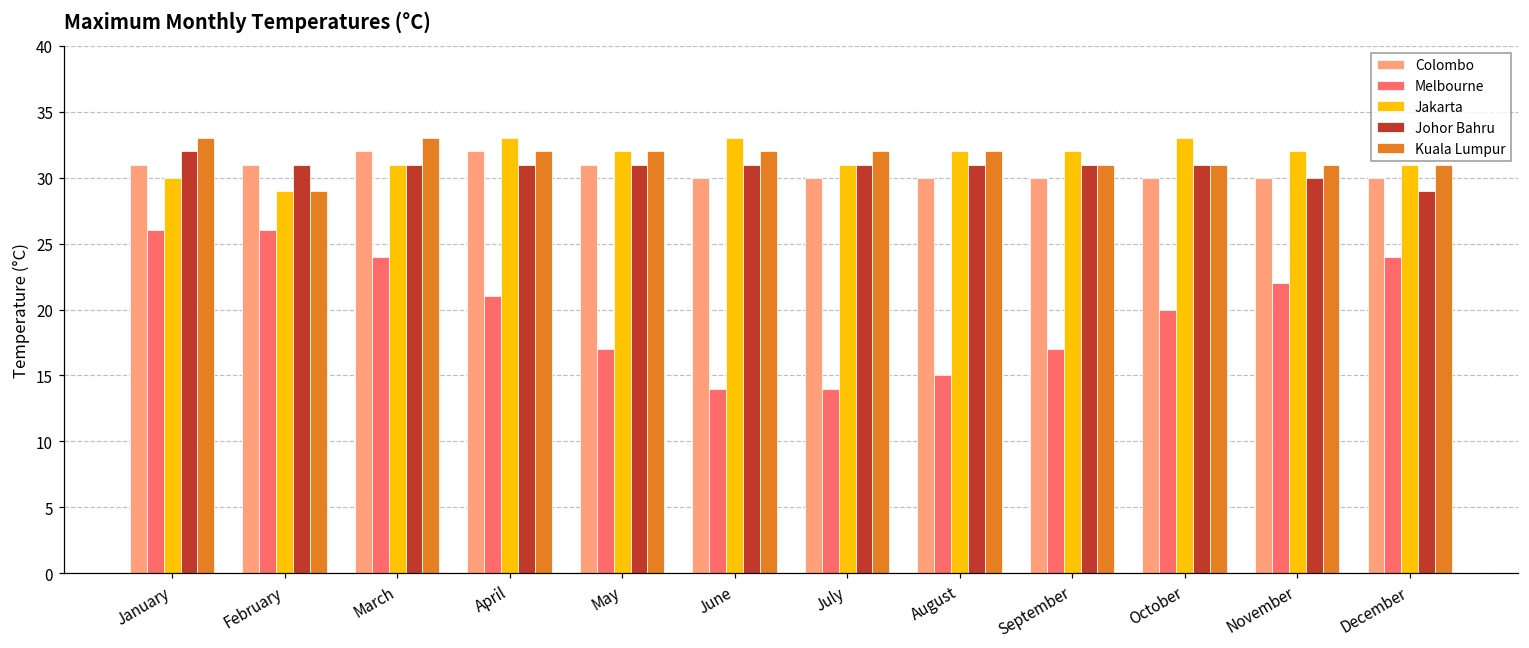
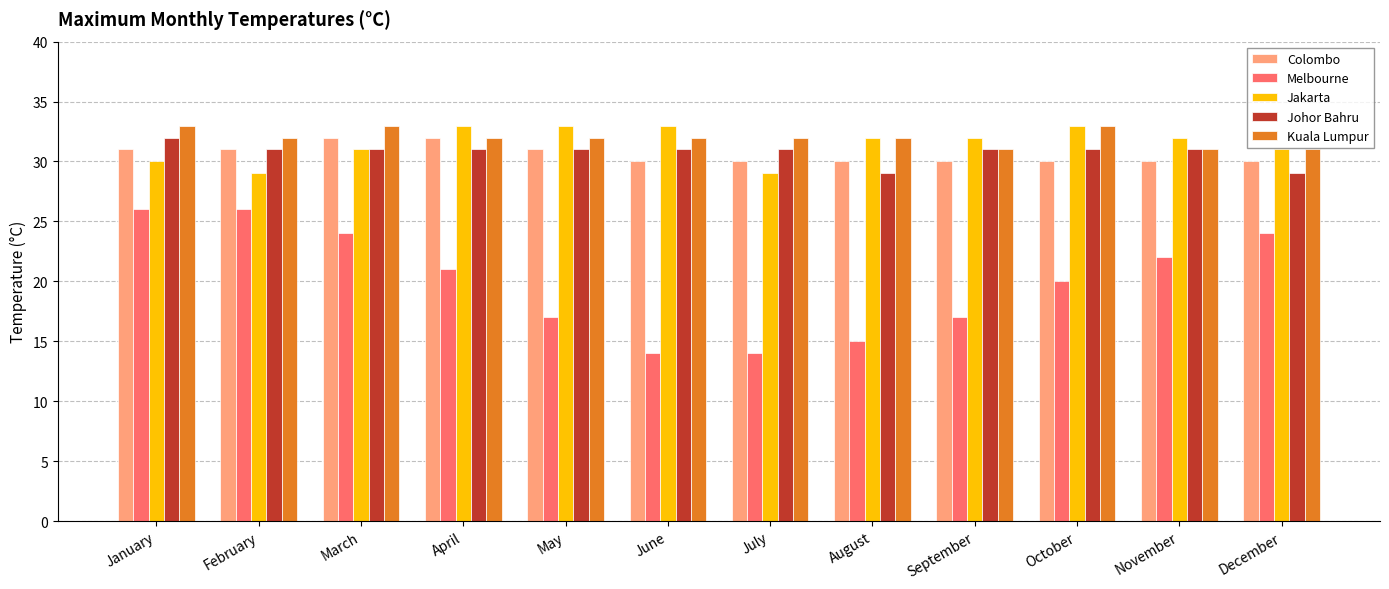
Kuala Lumpur, February: 29 -> 32
Jakarta, May: 32 -> 33
Jakarta, July: 31 -> 29
Johor Bahru, August: 31 -> 29
Kuala Lumpur, October: 31 -> 33
Johor Bahru, November: 30 -> 31
